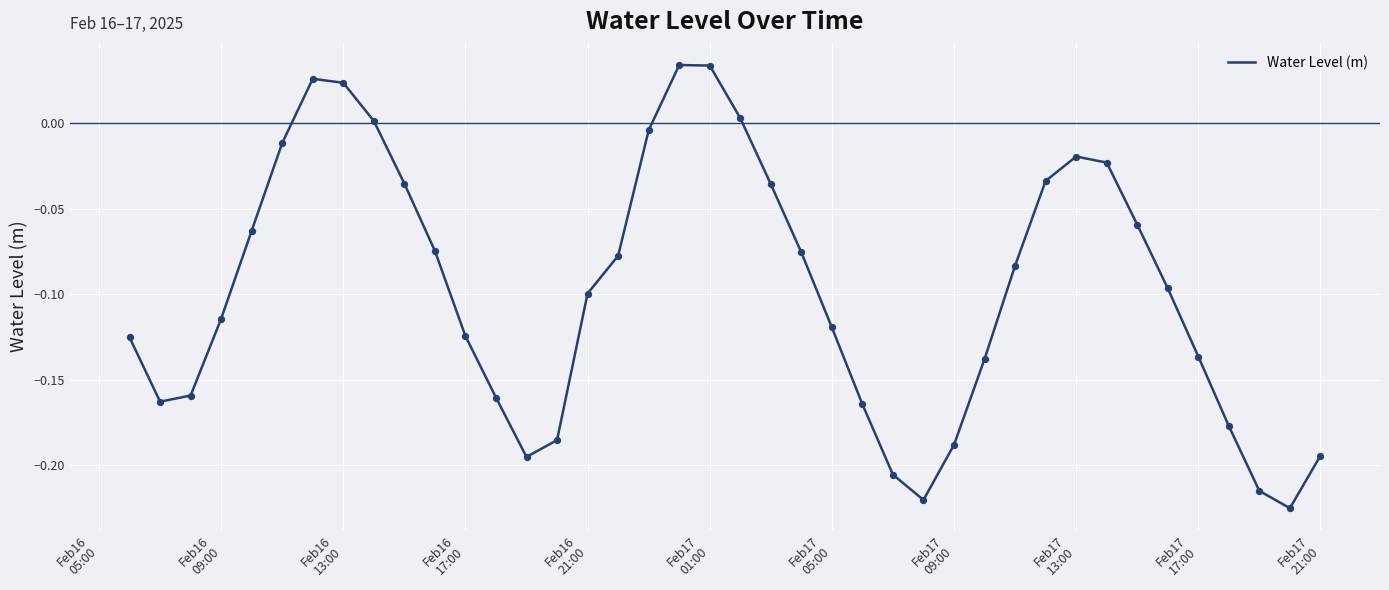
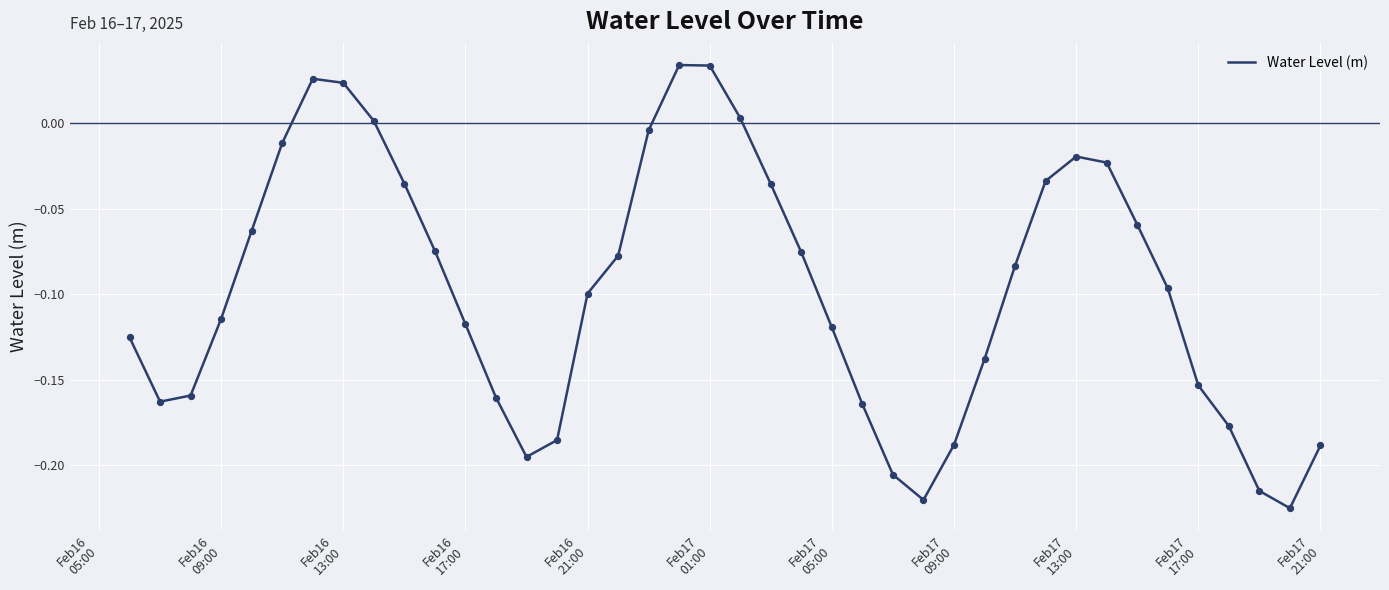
Feb16 17:00: -0.125 -> -0.118
Feb17 17:00: -0.137 -> -0.153
Feb17 21:00: -0.195 -> -0.189
